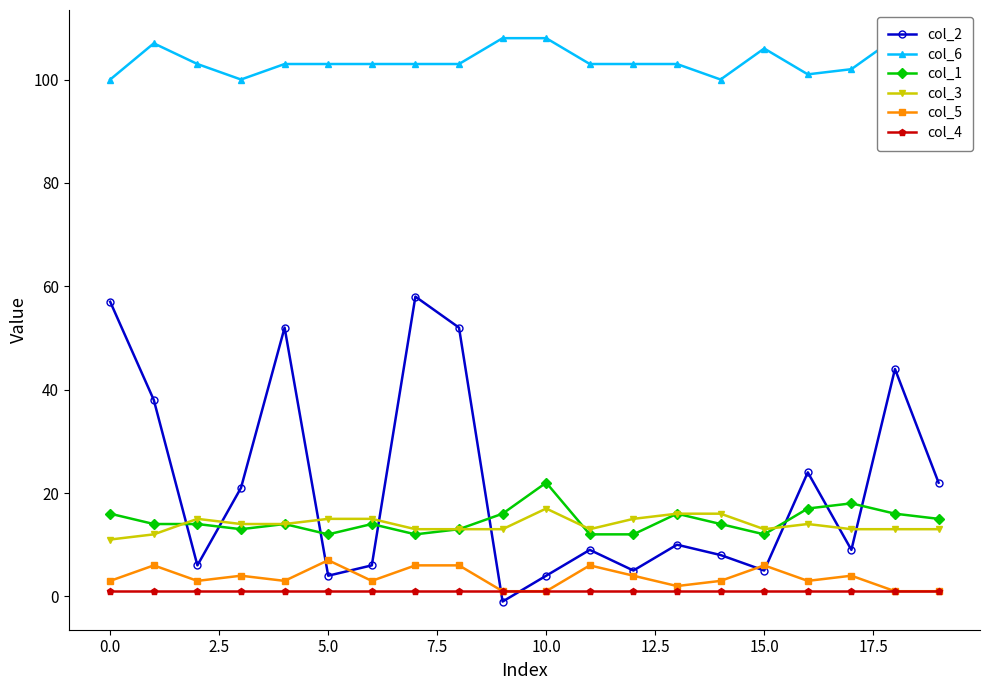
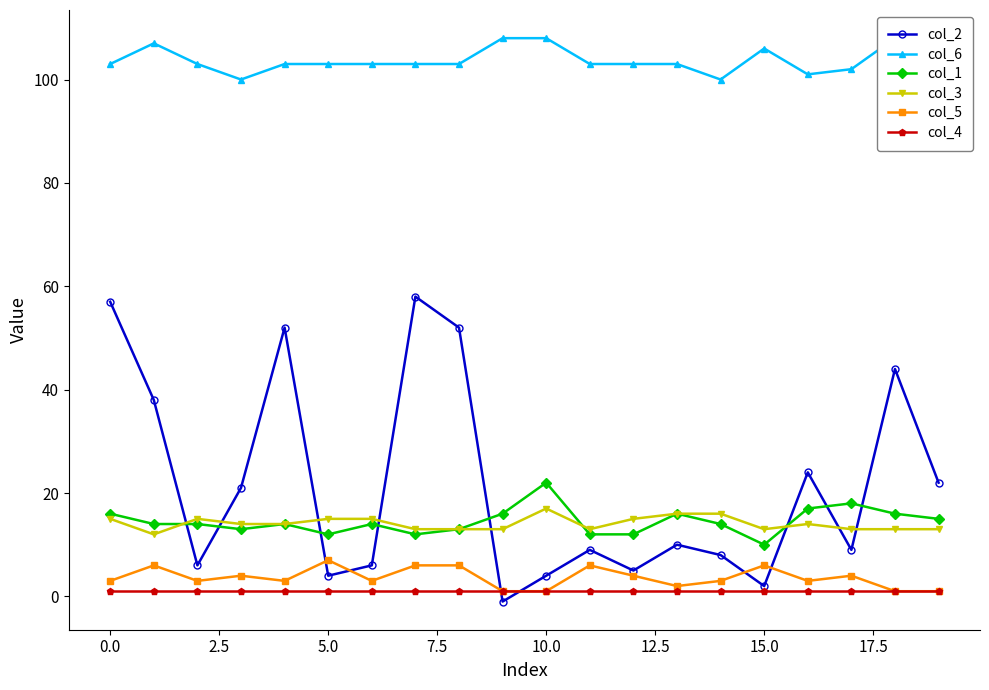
col_6, 0.0: 100 -> 103
col_3, 0.0: 11 -> 15
col_2, 15.0: 5 -> 2
col_1, 15.0: 12 -> 10
